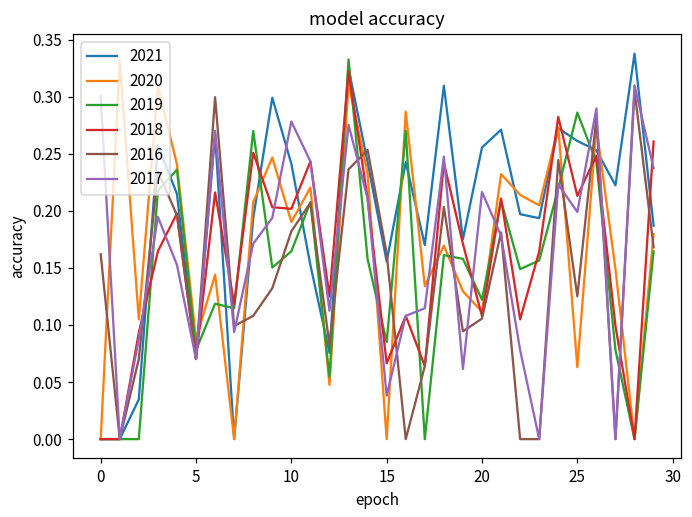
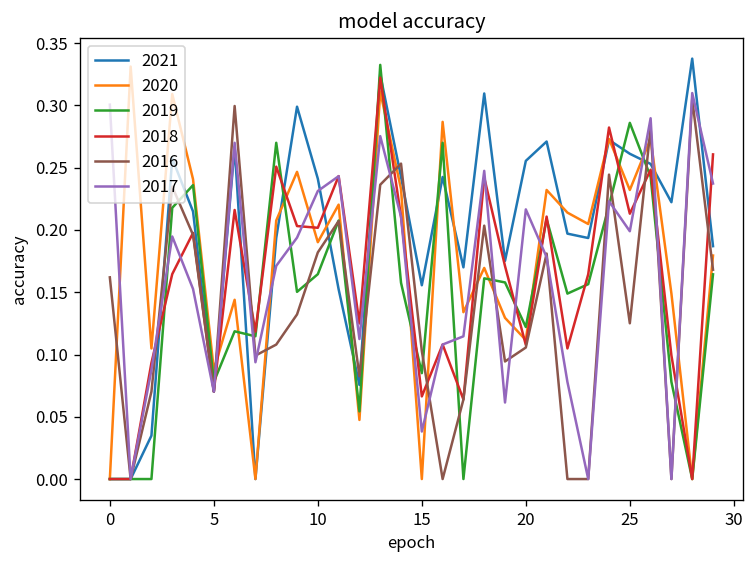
2017, 10: 0.278 -> 0.231
2016, 15: 0.162 -> 0.103
2020, 25: 0.063 -> 0.232
